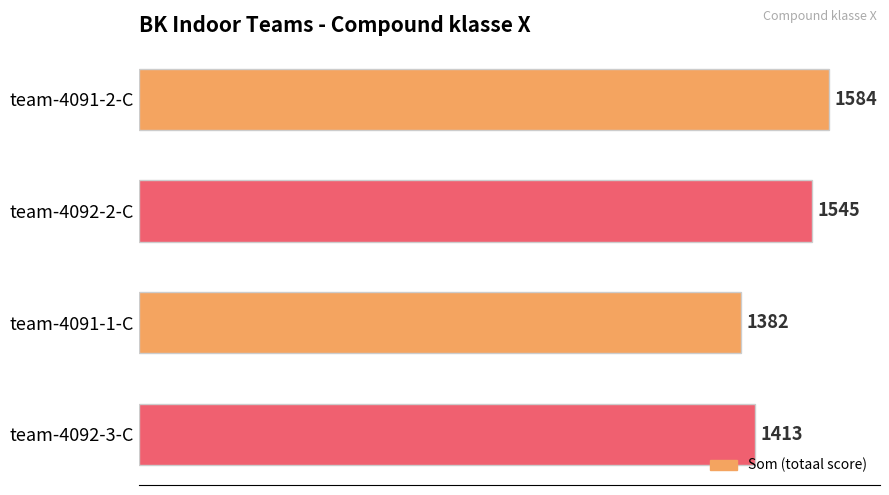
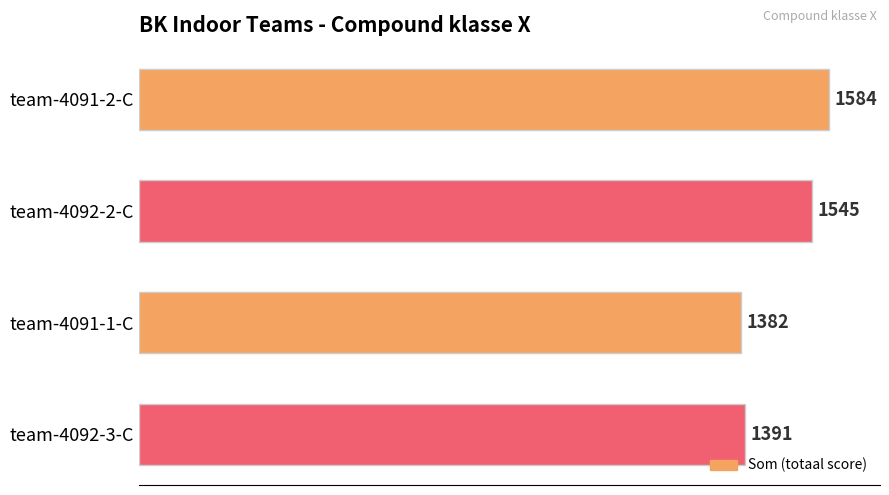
team-4092-3-C: 1413 -> 1391
